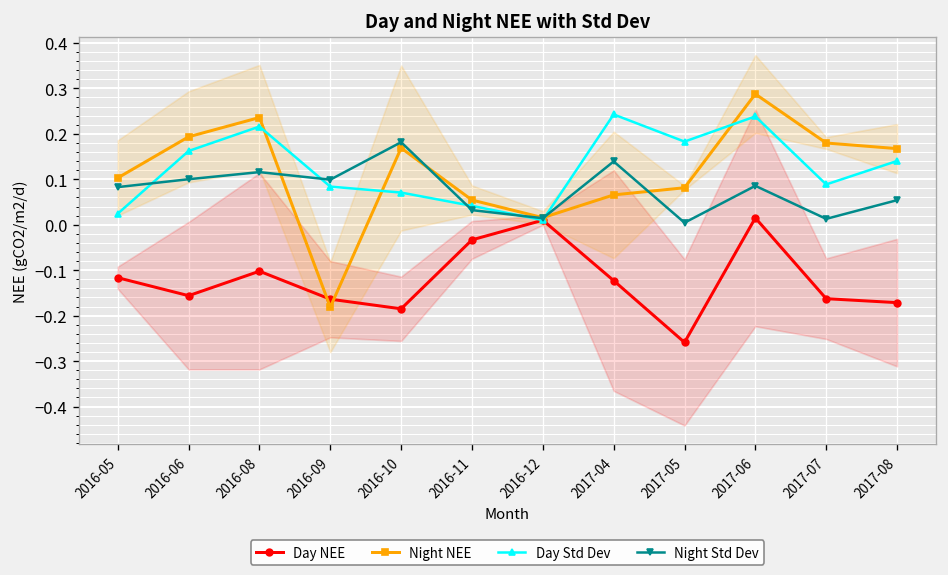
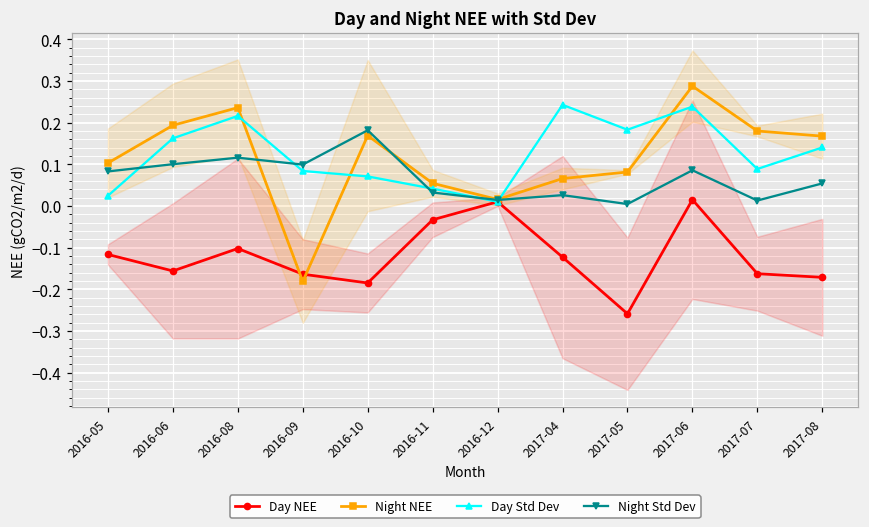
Night Std Dev, 2017-04: 0.14 -> 0.03
